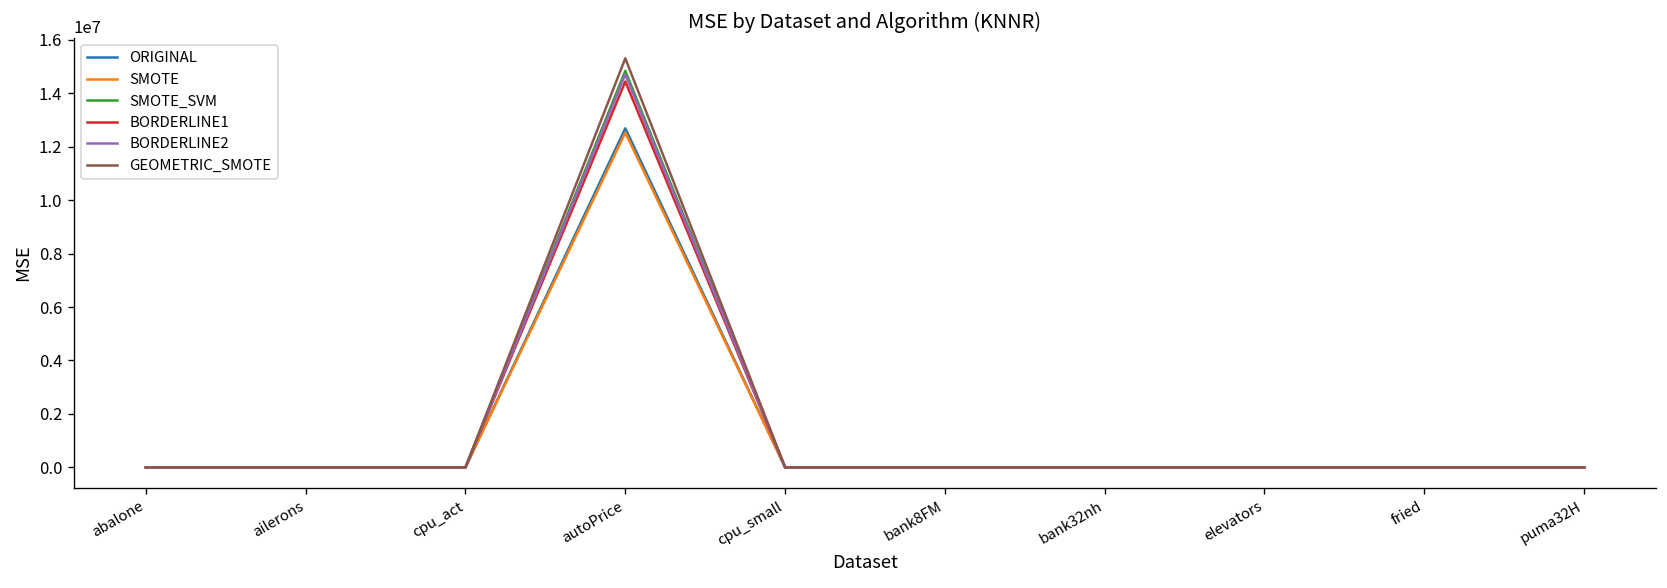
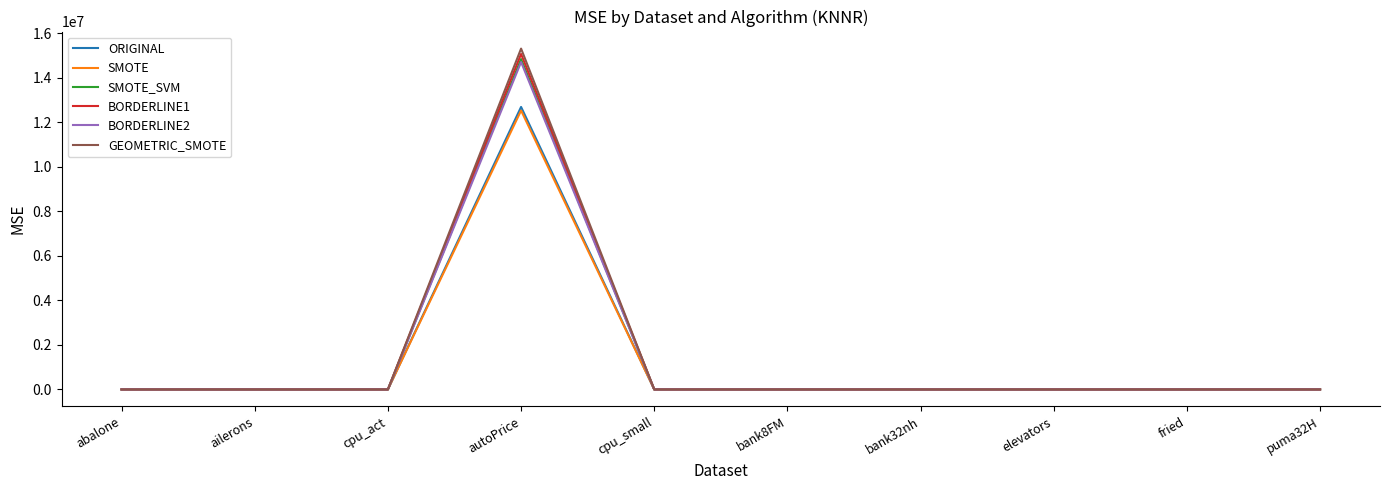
BORDERLINE1, autoPrice: 14400000 -> 15100000
